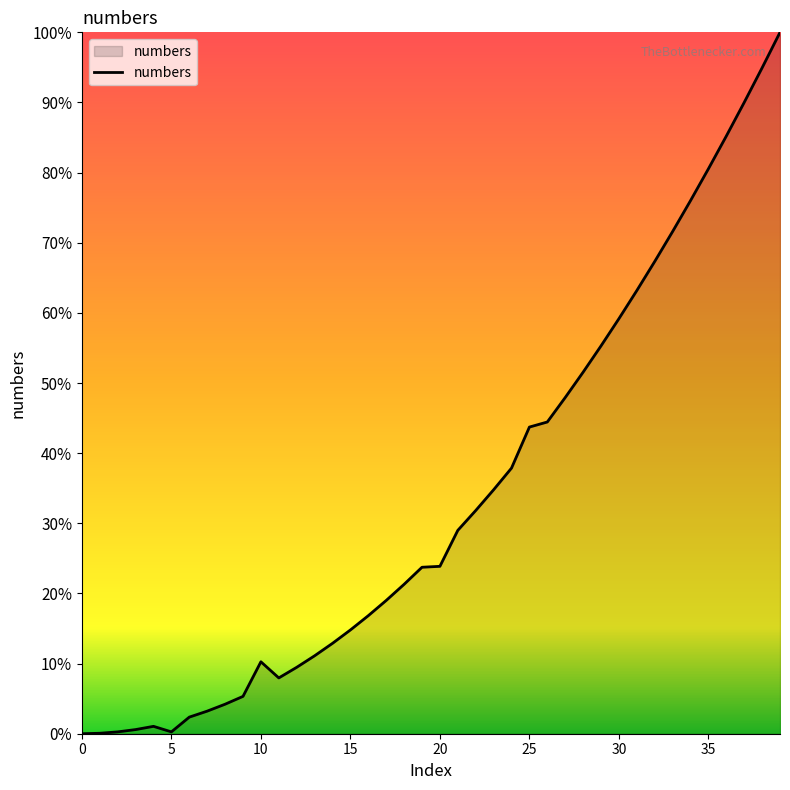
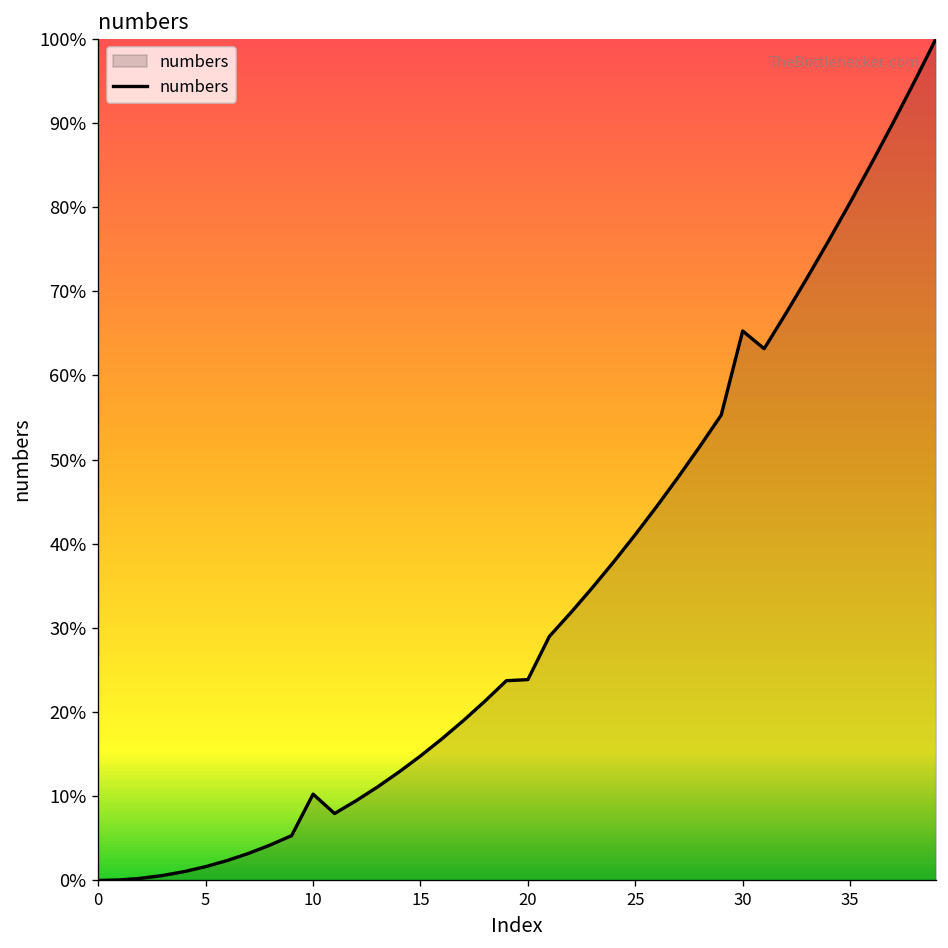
5: 0% -> 2%
25: 44% -> 41%
30: 59% -> 65%
